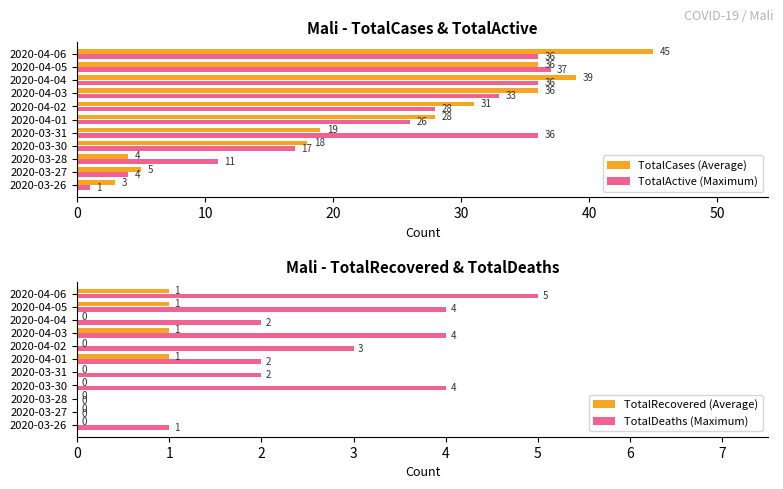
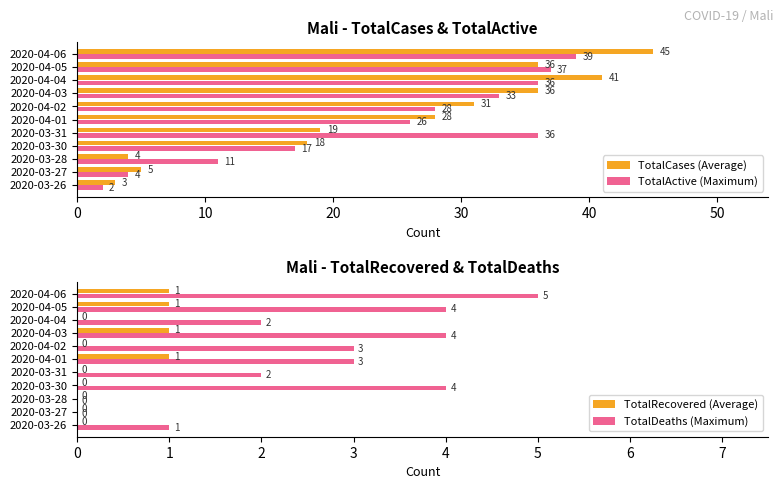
Mali - TotalCases & TotalActive, TotalActive (Maximum), 2020-04-06: 36 -> 39
Mali - TotalCases & TotalActive, TotalCases (Average), 2020-04-04: 39 -> 41
Mali - TotalCases & TotalActive, TotalActive (Maximum), 2020-03-26: 1 -> 2
Mali - TotalRecovered & TotalDeaths, TotalDeaths (Maximum), 2020-04-01: 2 -> 3
